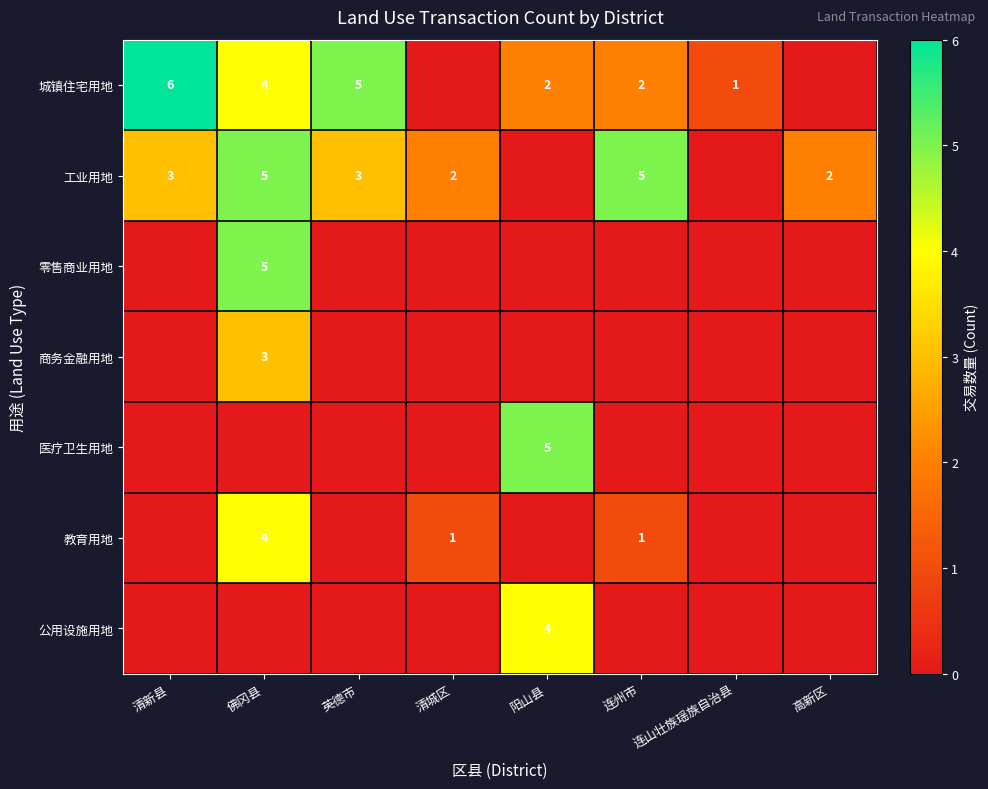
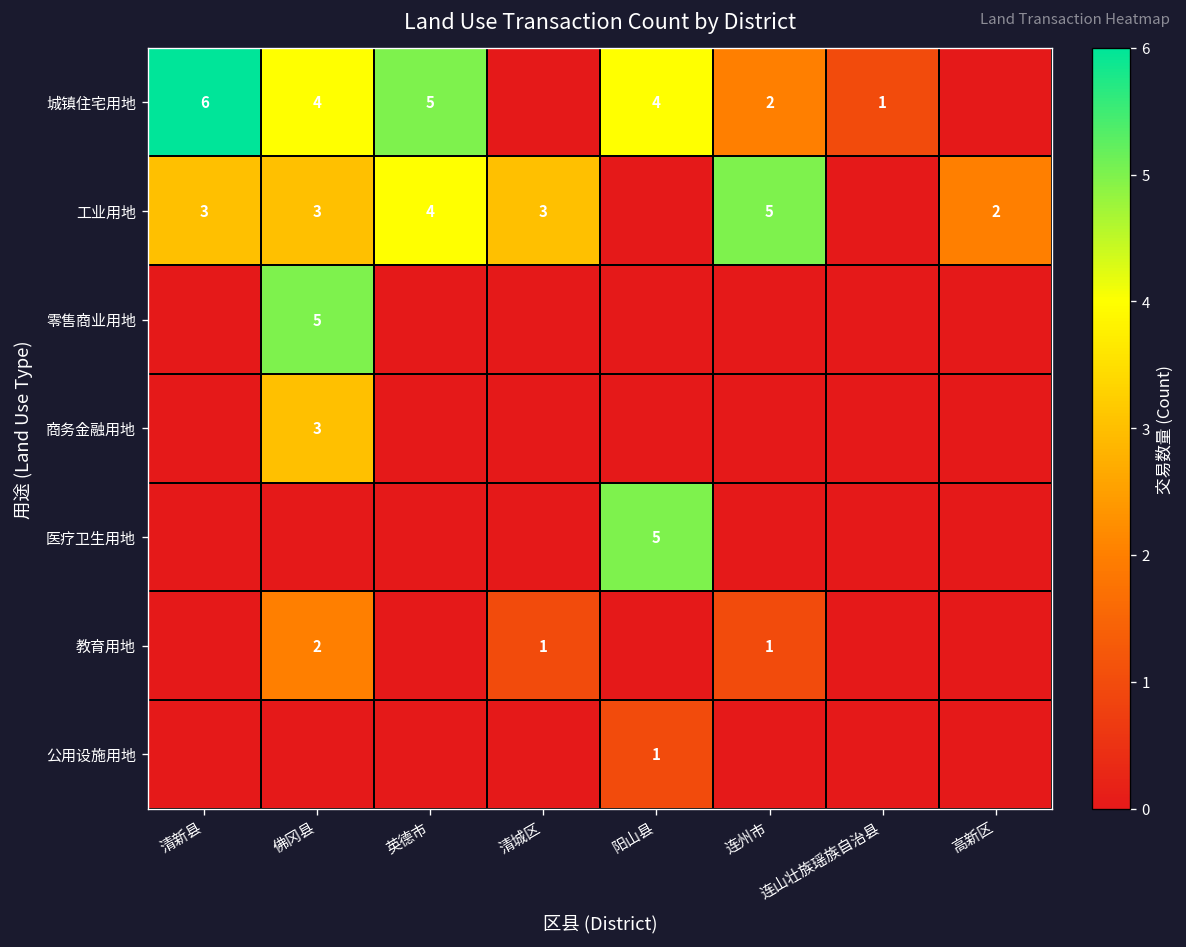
城镇住宅用地, 阳山县: 2 -> 4
工业用地, 佛冈县: 5 -> 3
工业用地, 英德市: 3 -> 4
工业用地, 清城区: 2 -> 3
教育用地, 佛冈县: 4 -> 2
公用设施用地, 阳山县: 4 -> 1
